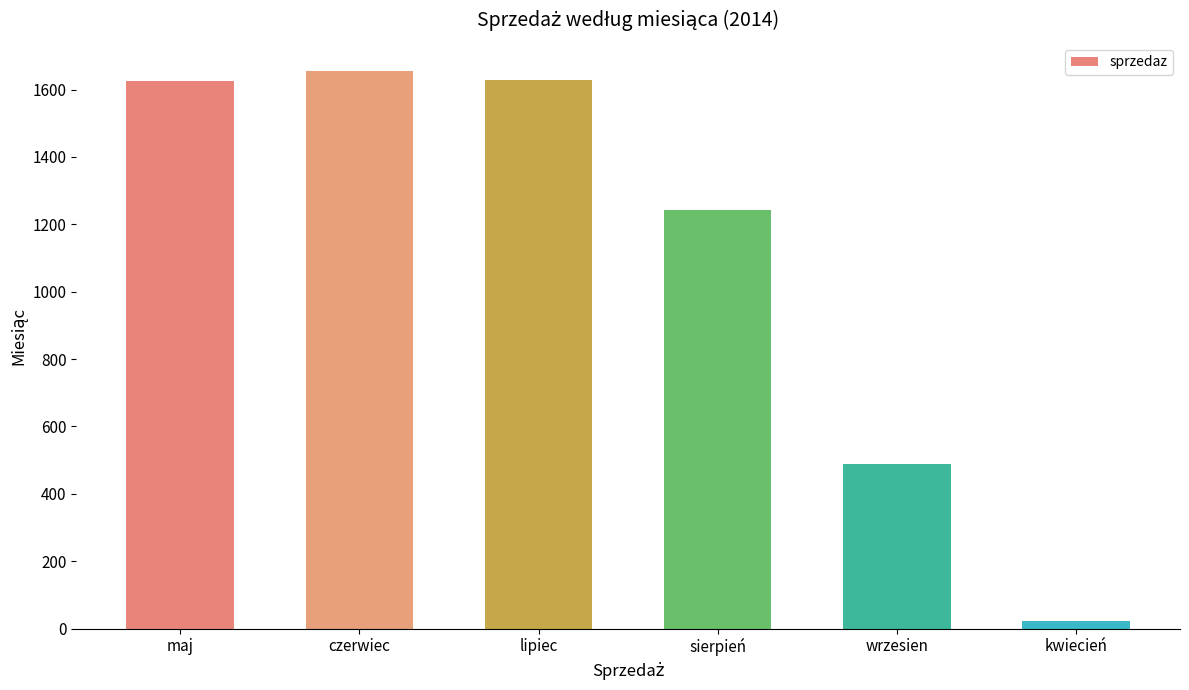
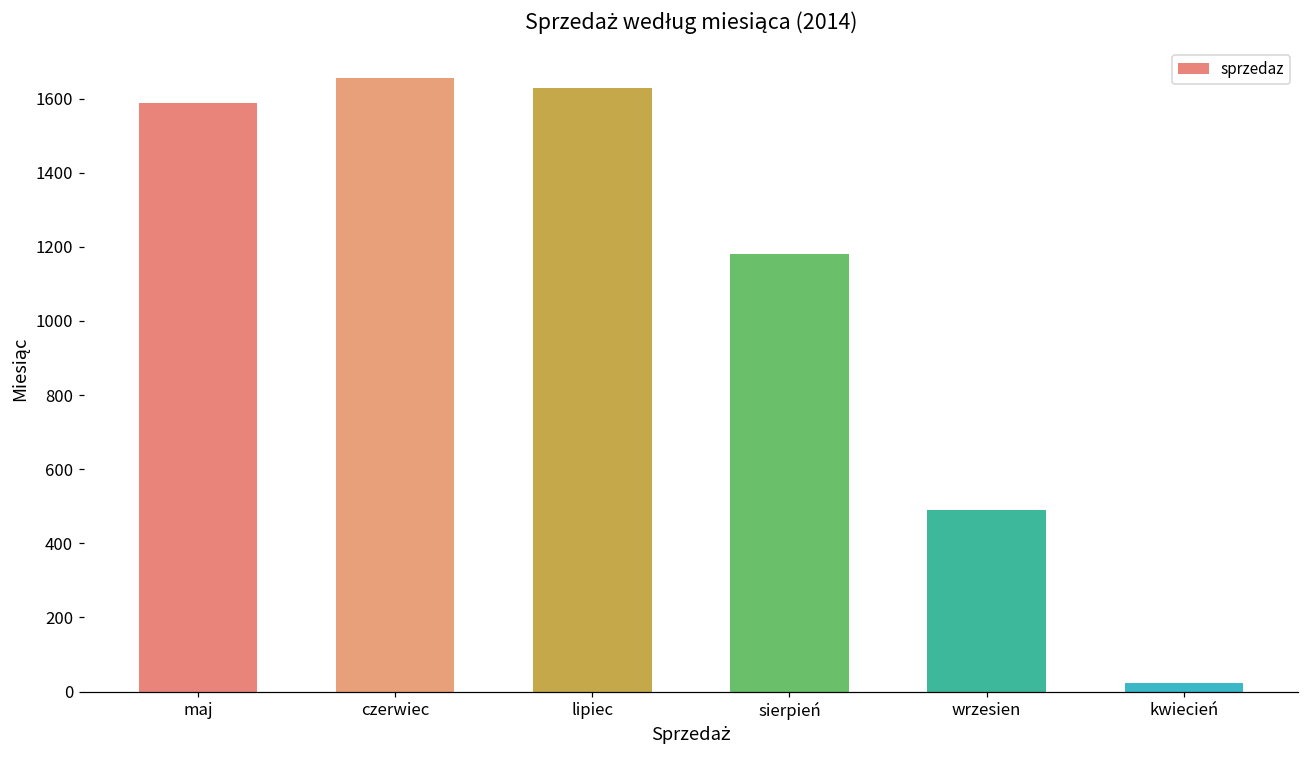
maj: 1630 -> 1590
sierpień: 1240 -> 1180
